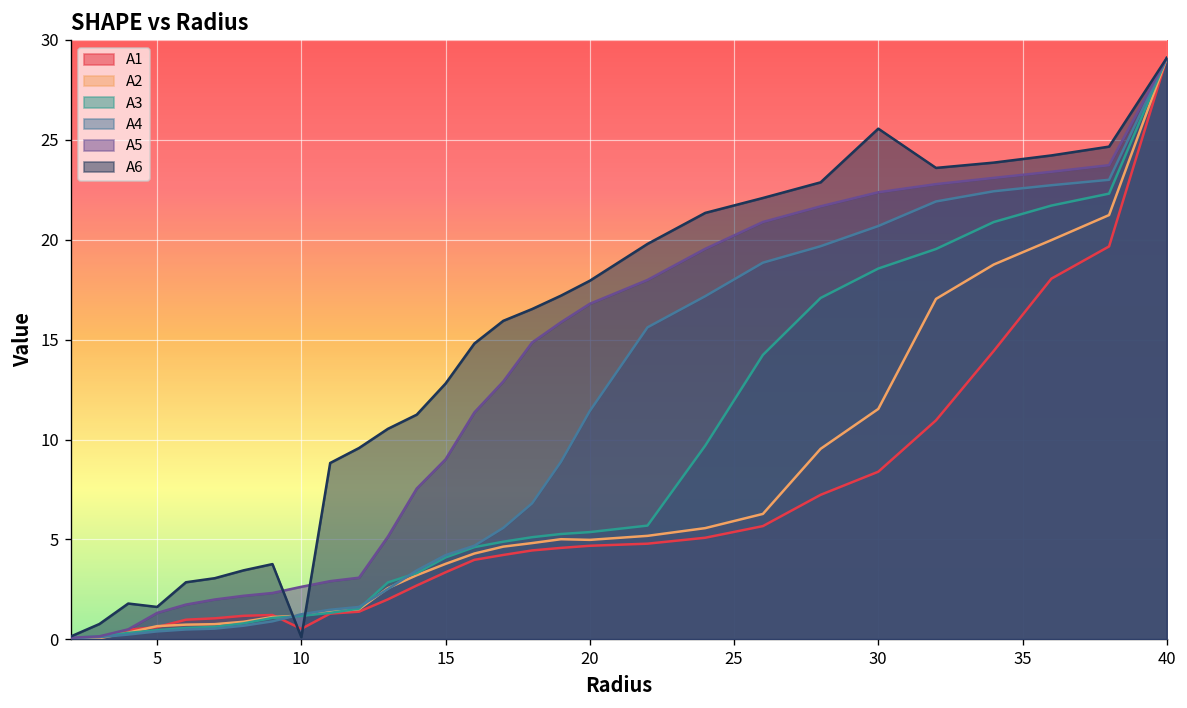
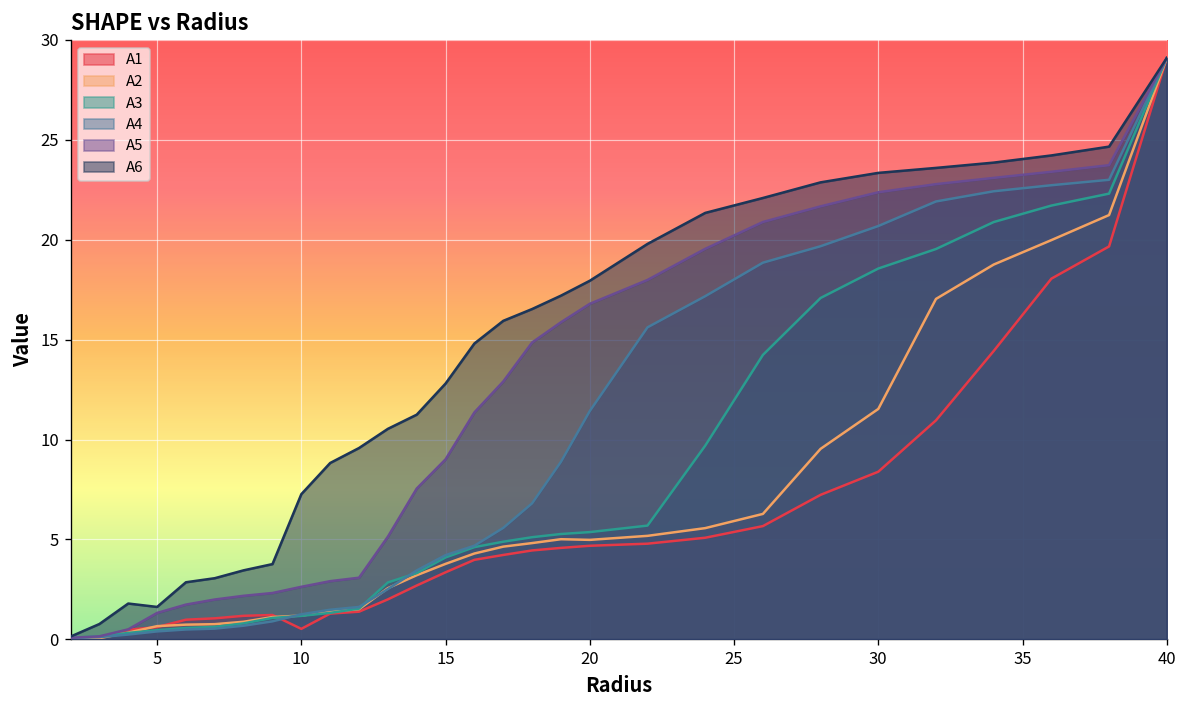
A6, 10: 0.1 -> 7.3
A6, 30: 25.6 -> 23.3
